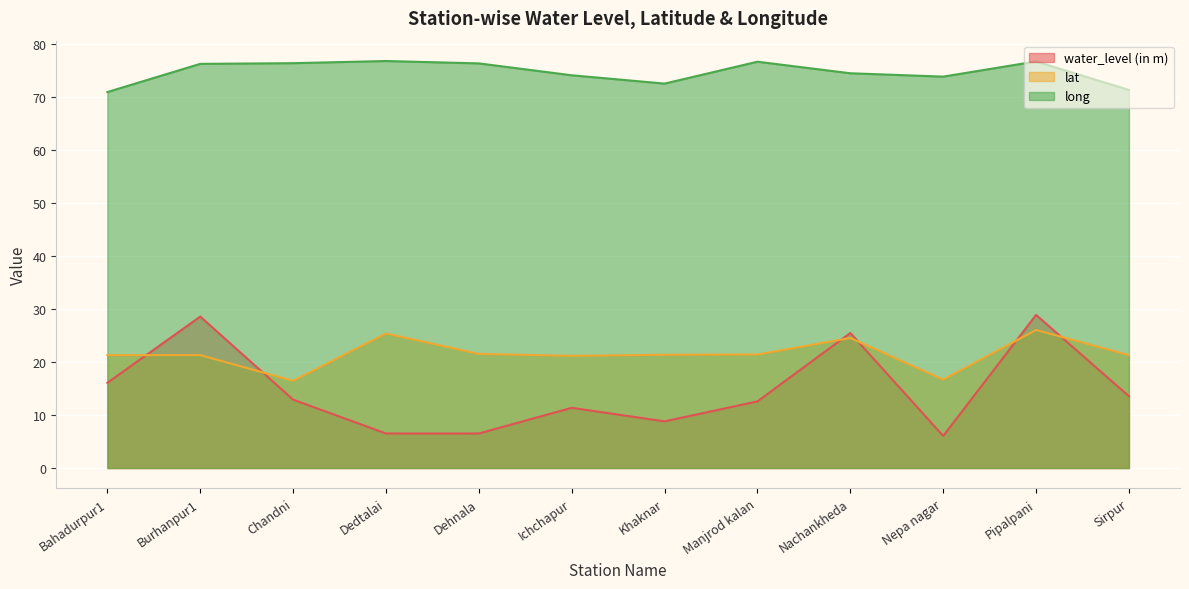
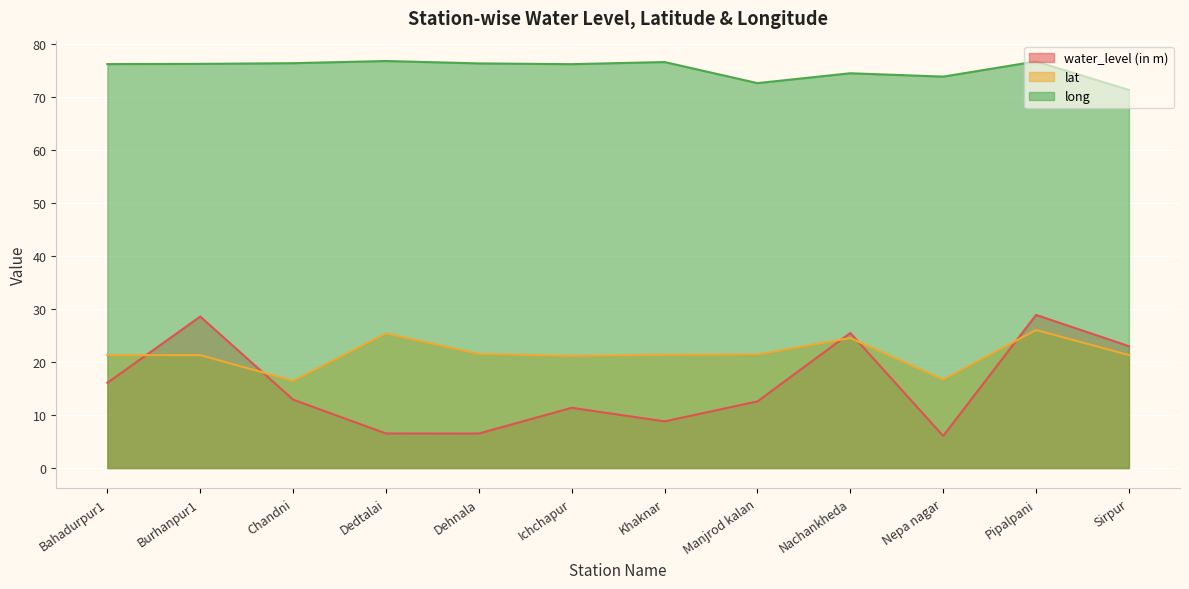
long, Bahadurpur1: 71 -> 76
long, Ichchapur: 74 -> 76
long, Khaknar: 73 -> 77
long, Manjrod kalan: 77 -> 73
water_level (in m), Sirpur: 14 -> 23
